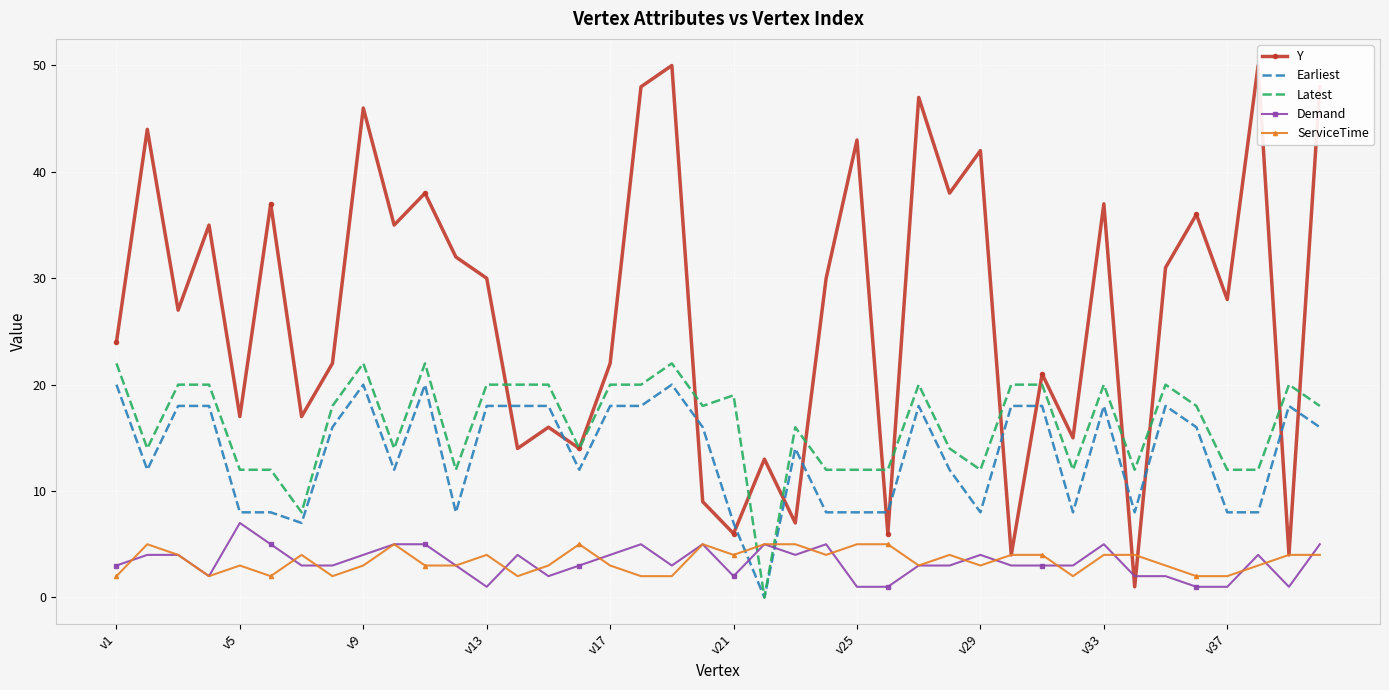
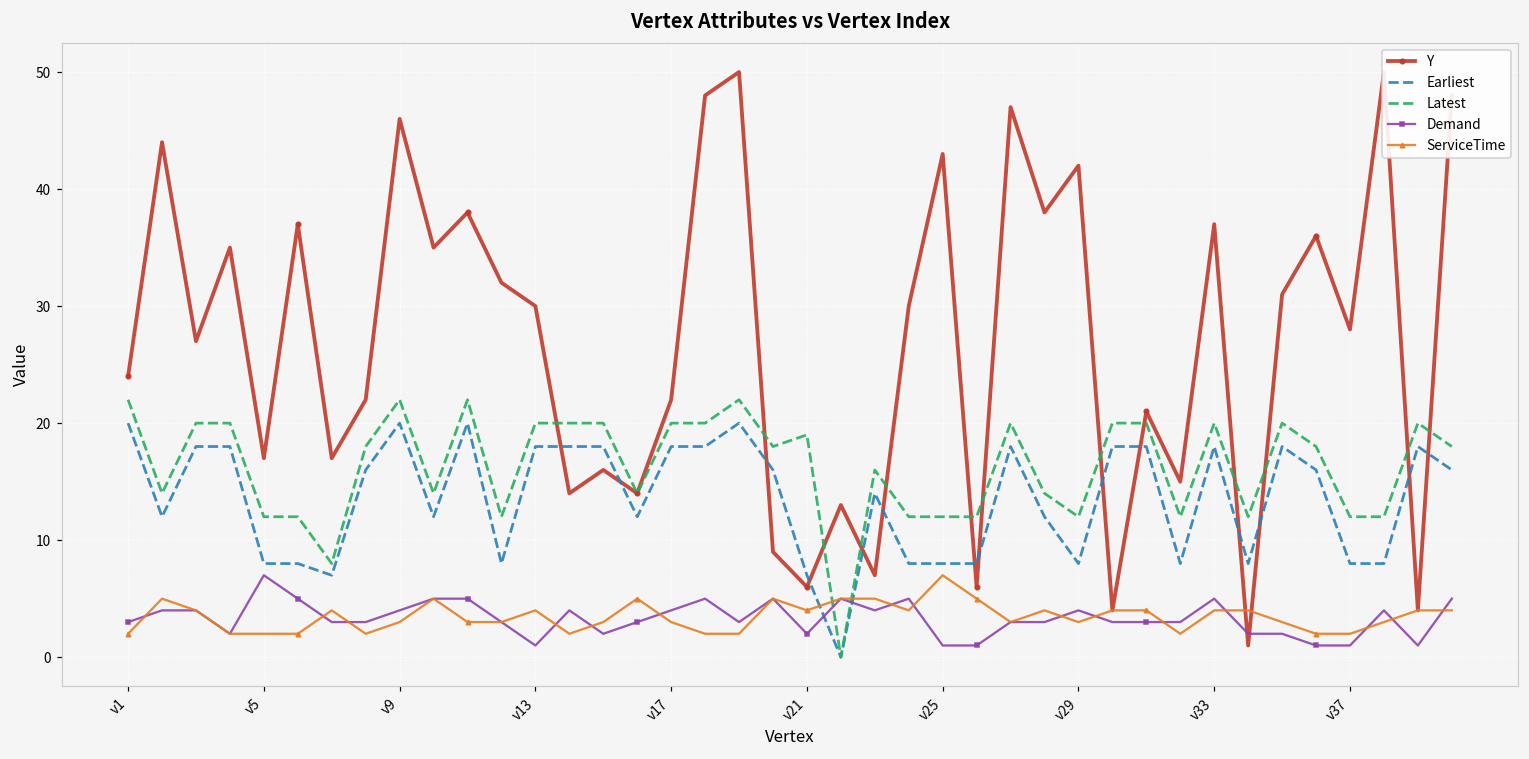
ServiceTime, v5: 3 -> 2
ServiceTime, v25: 5 -> 7
